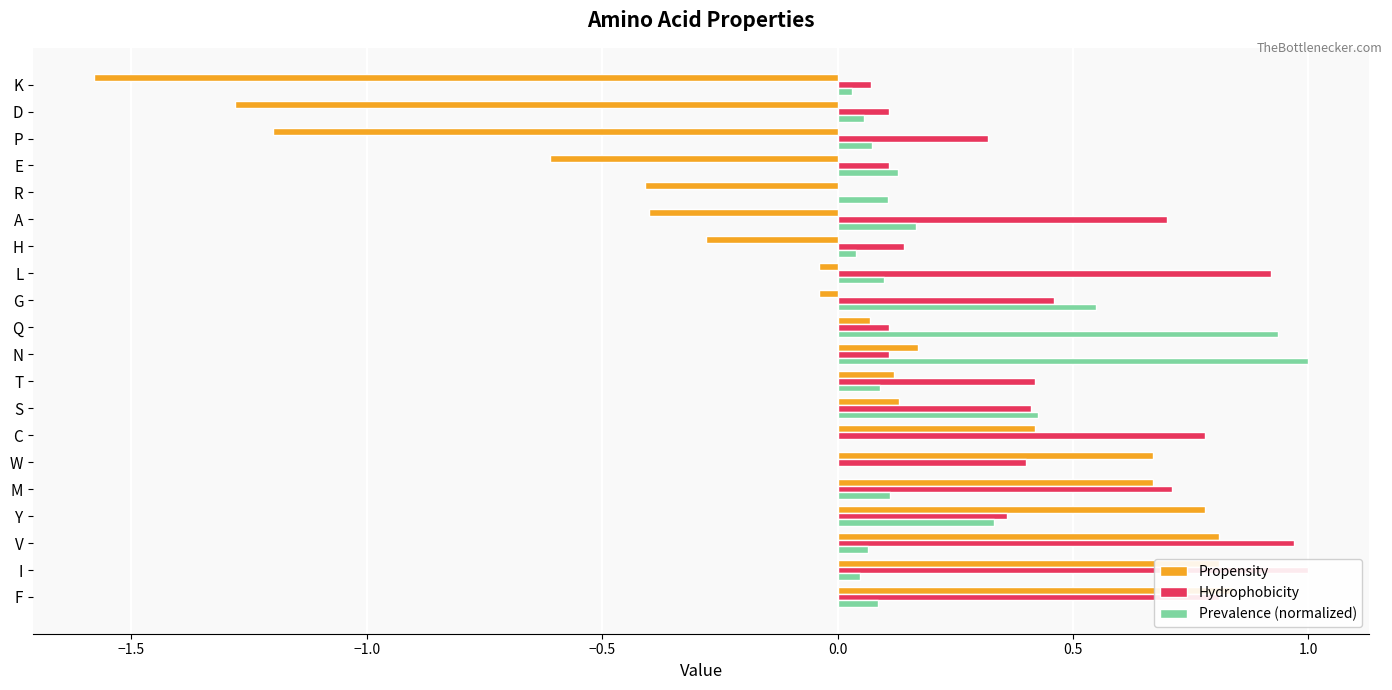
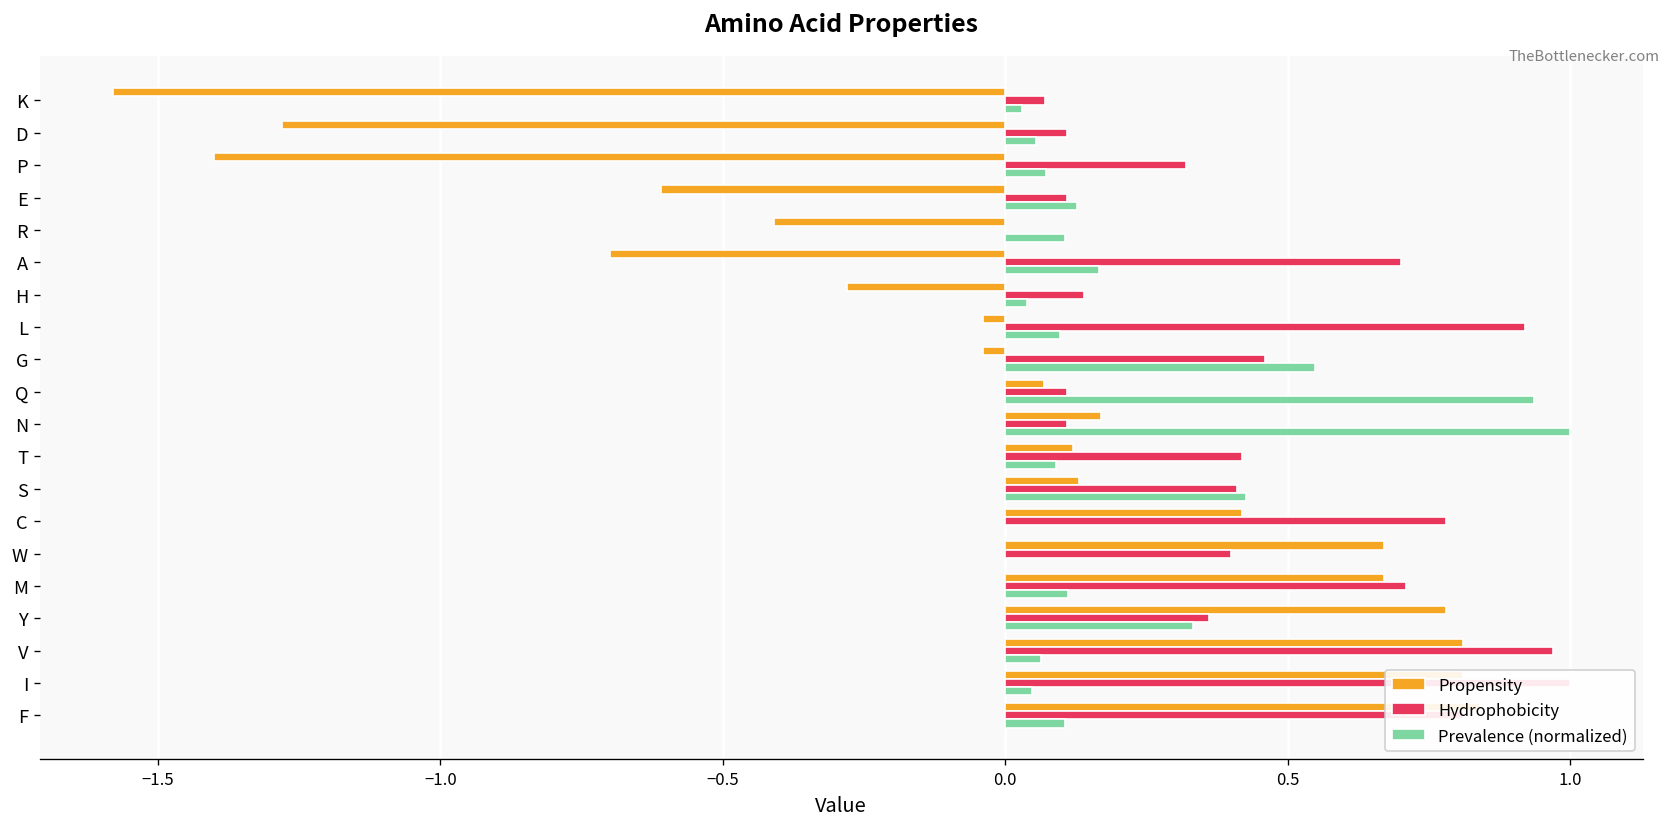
Propensity, P: -1.2 -> -1.4
Propensity, A: -0.4 -> -0.7
Prevalence (normalized), F: 0.09 -> 0.11
